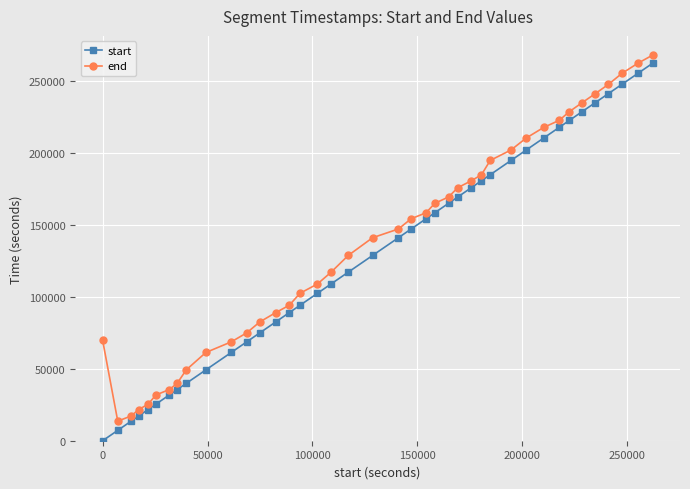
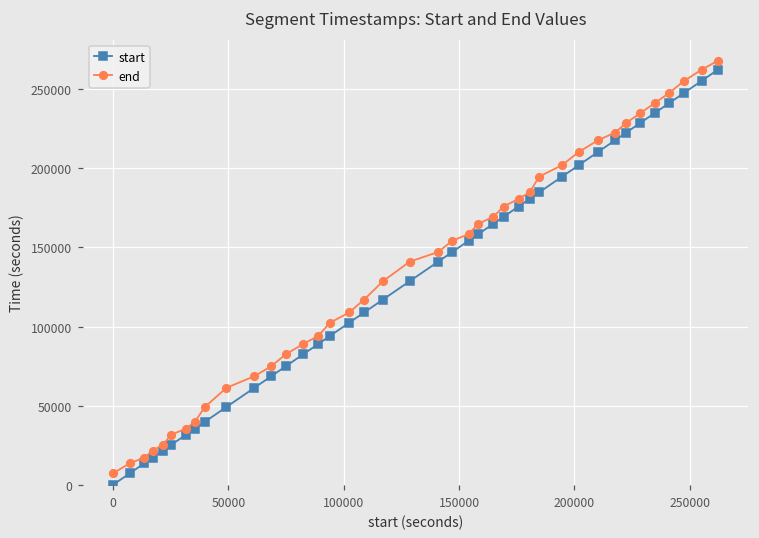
end, 0: 70000 -> 7000
